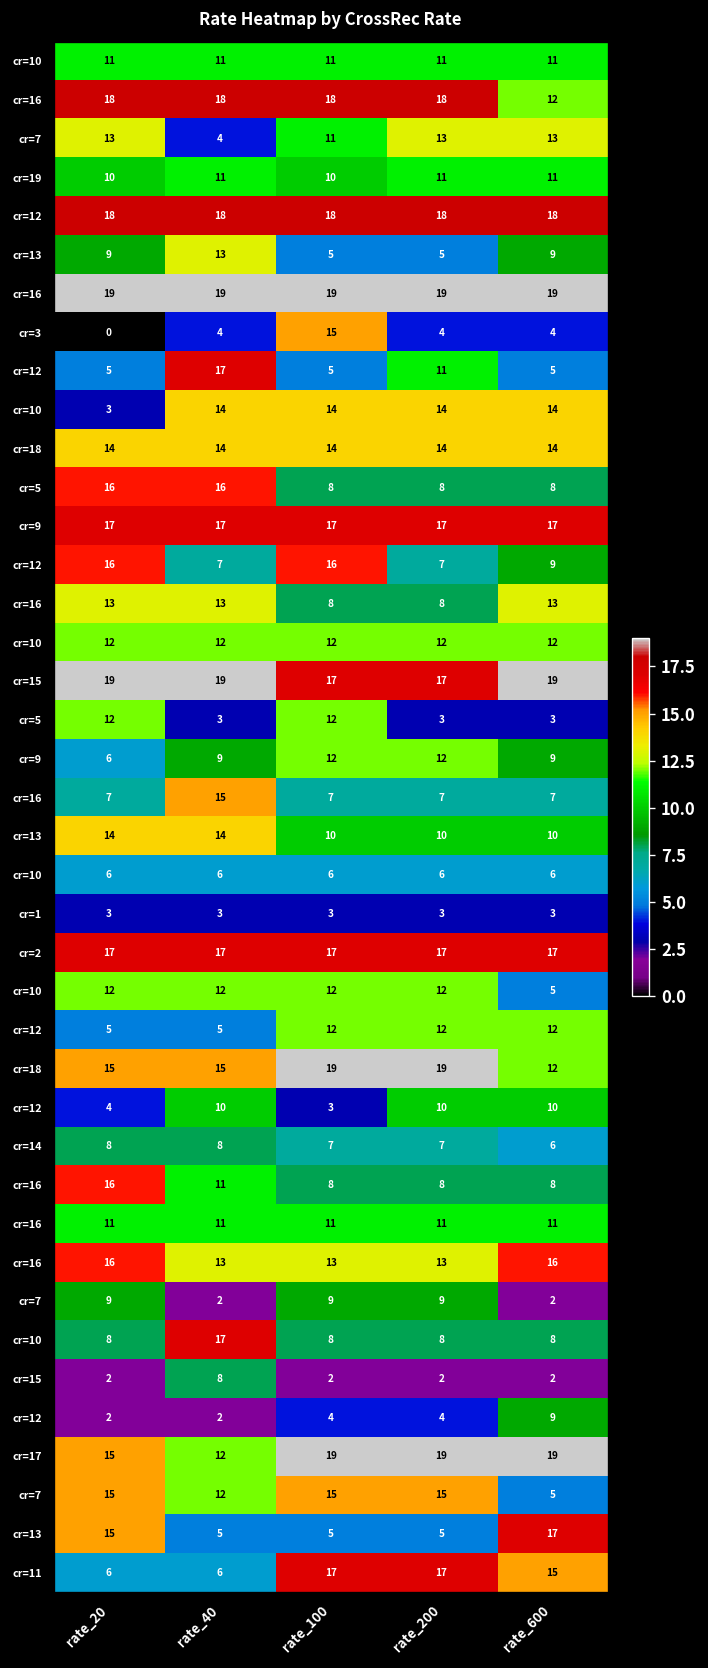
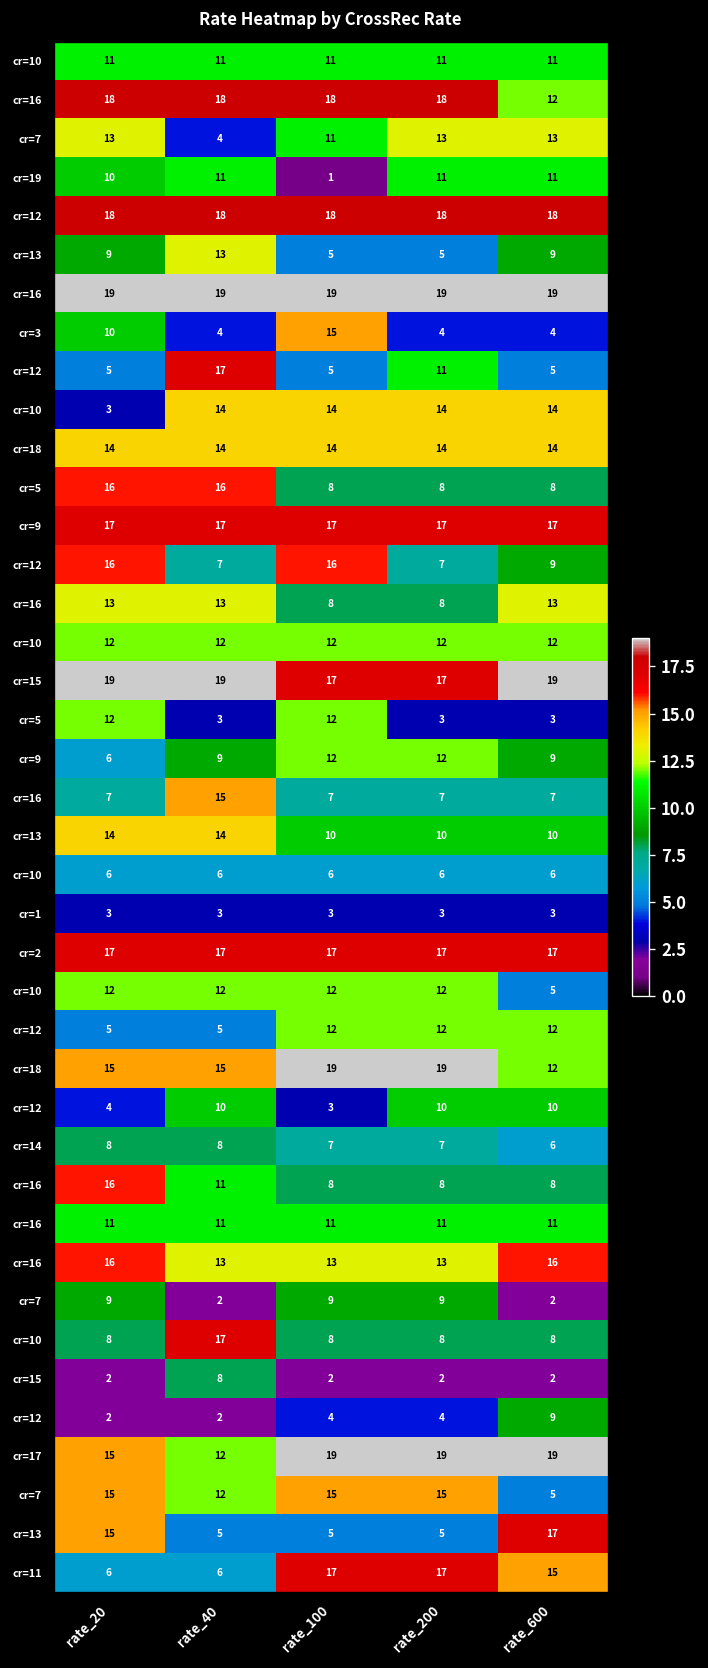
cr=19, rate_100: 10 -> 1
cr=3, rate_20: 0 -> 10
